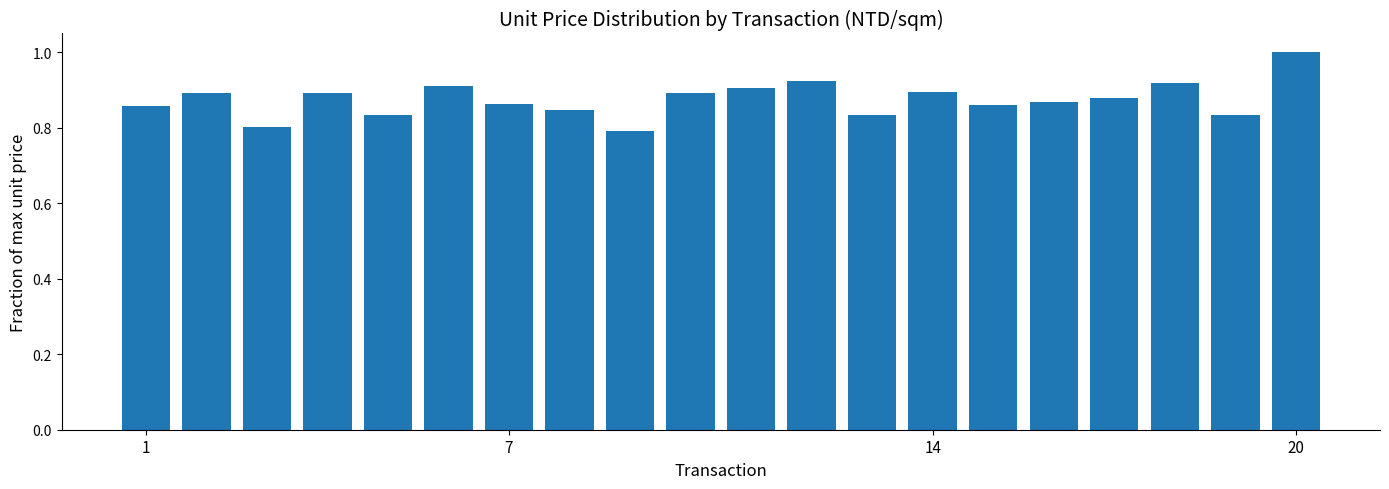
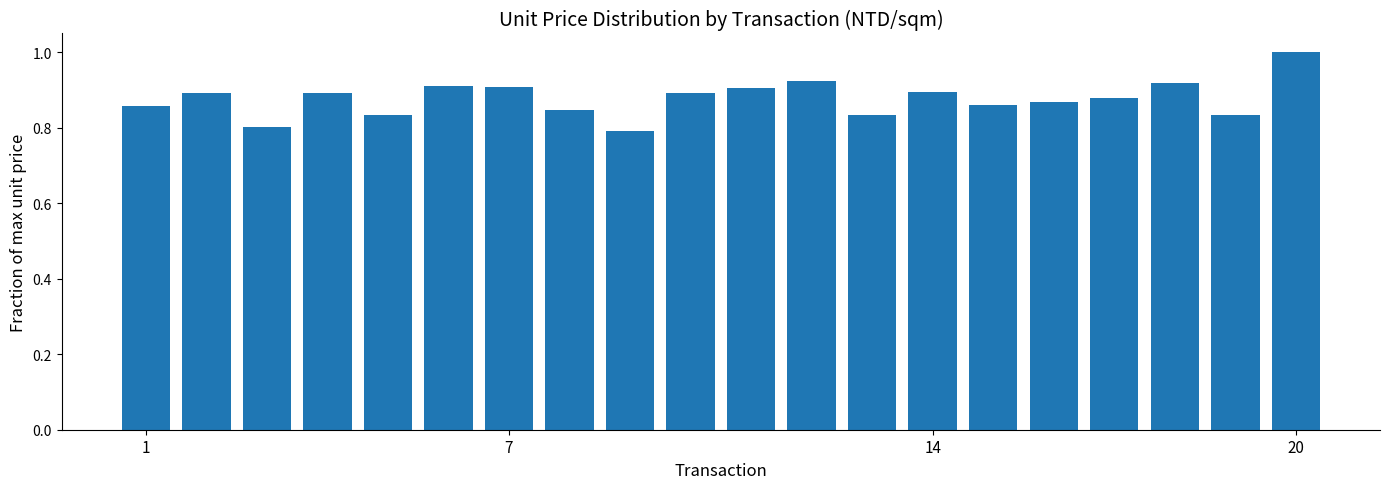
7: 0.86 -> 0.91
